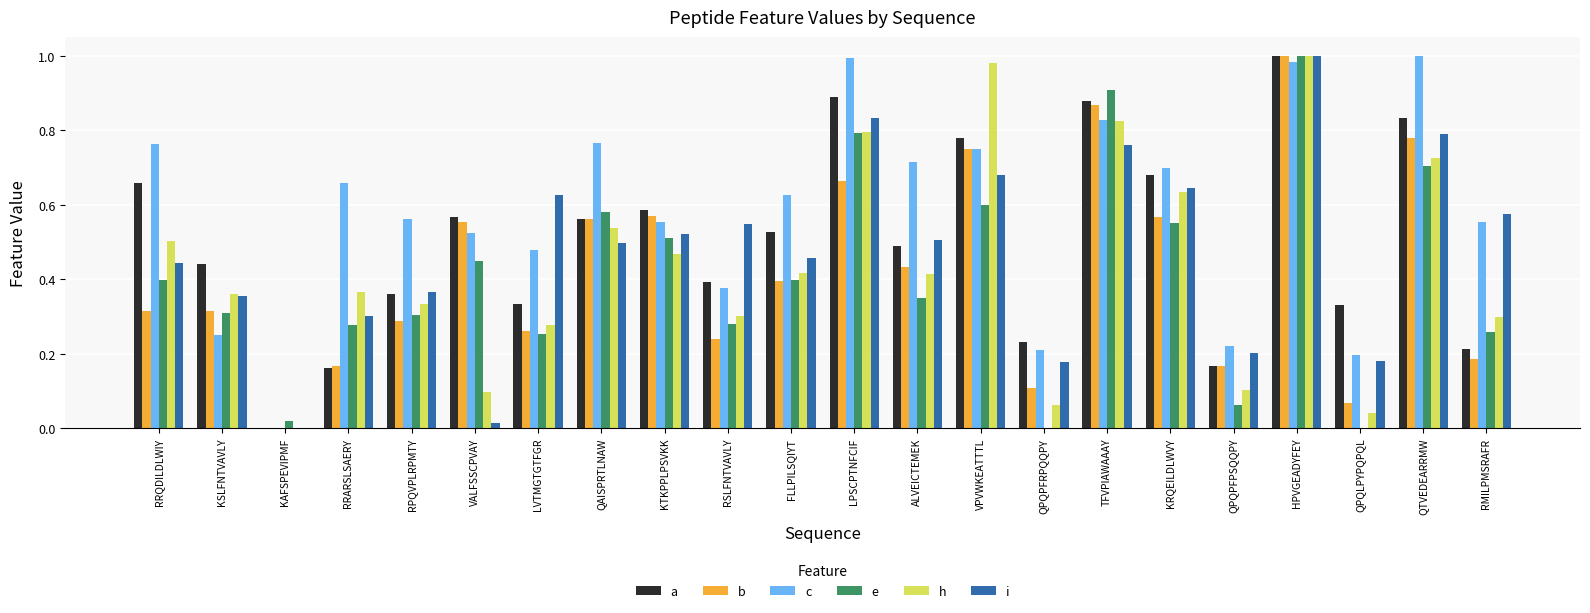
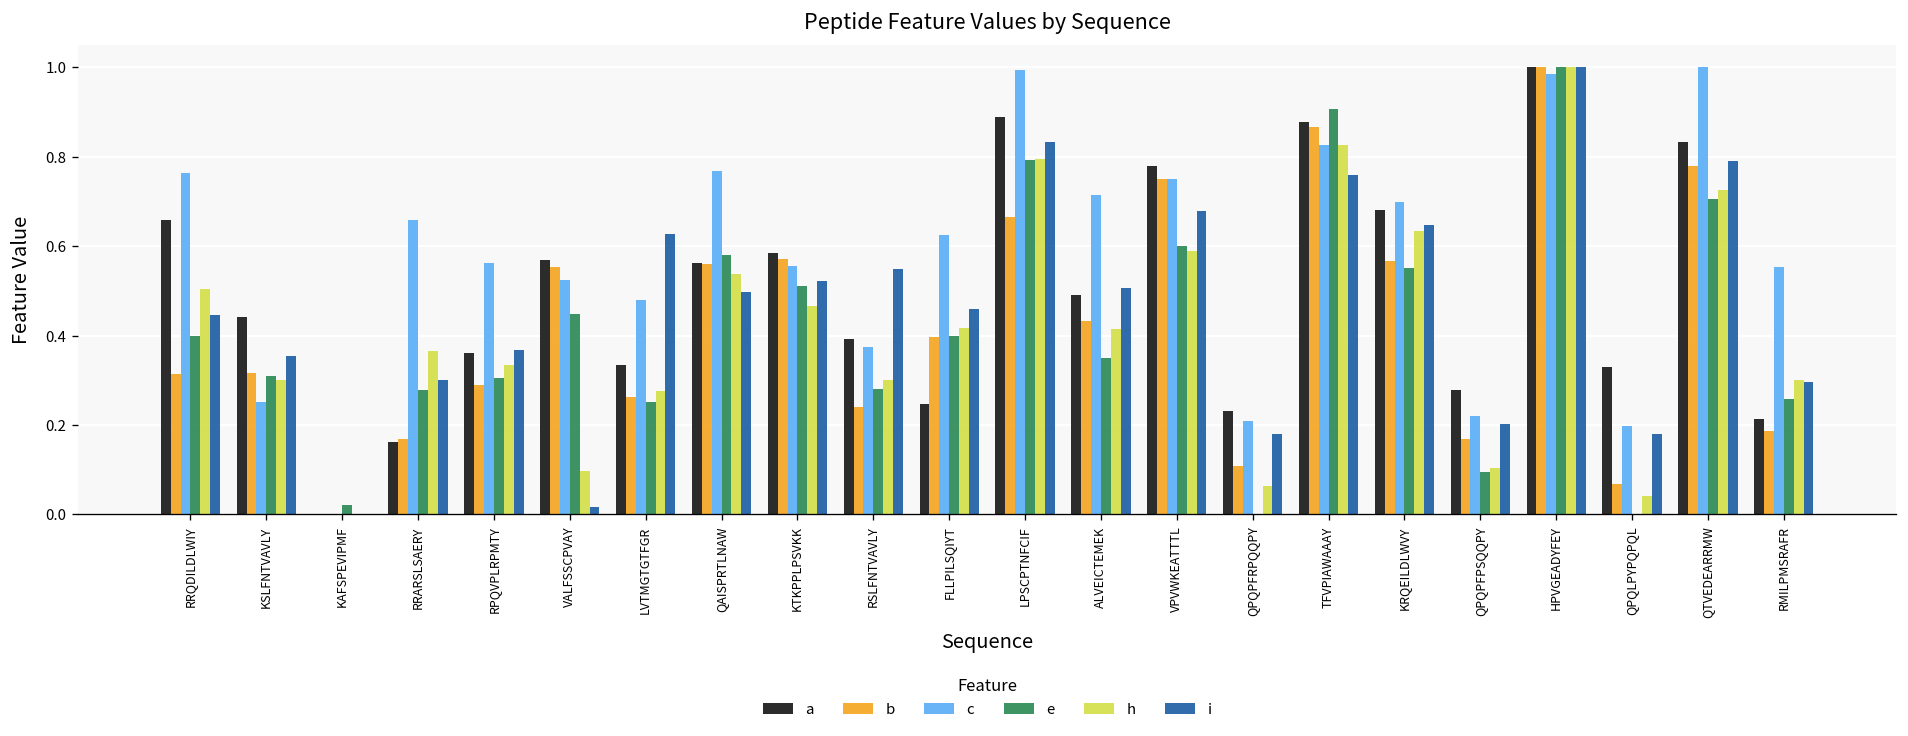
h, KSLFNTVAVLY: 0.36 -> 0.30
a, FLLPILSQIYT: 0.53 -> 0.25
h, VPVWKEATTTL: 0.98 -> 0.59
a, QPQPFPSQQPY: 0.17 -> 0.28
e, QPQPFPSQQPY: 0.06 -> 0.10
i, RMILPMSRAFR: 0.57 -> 0.30
